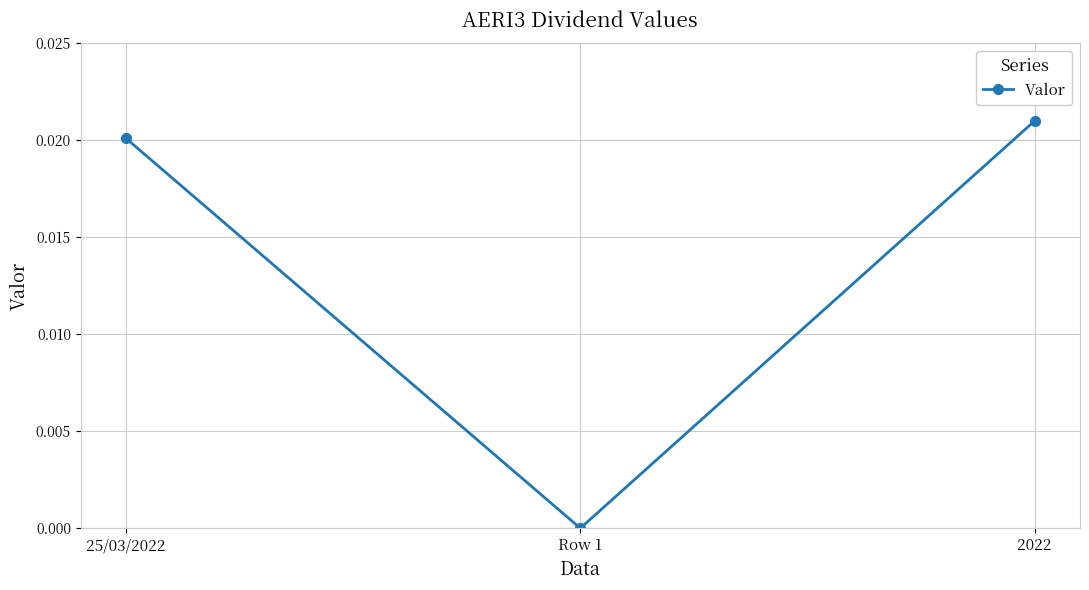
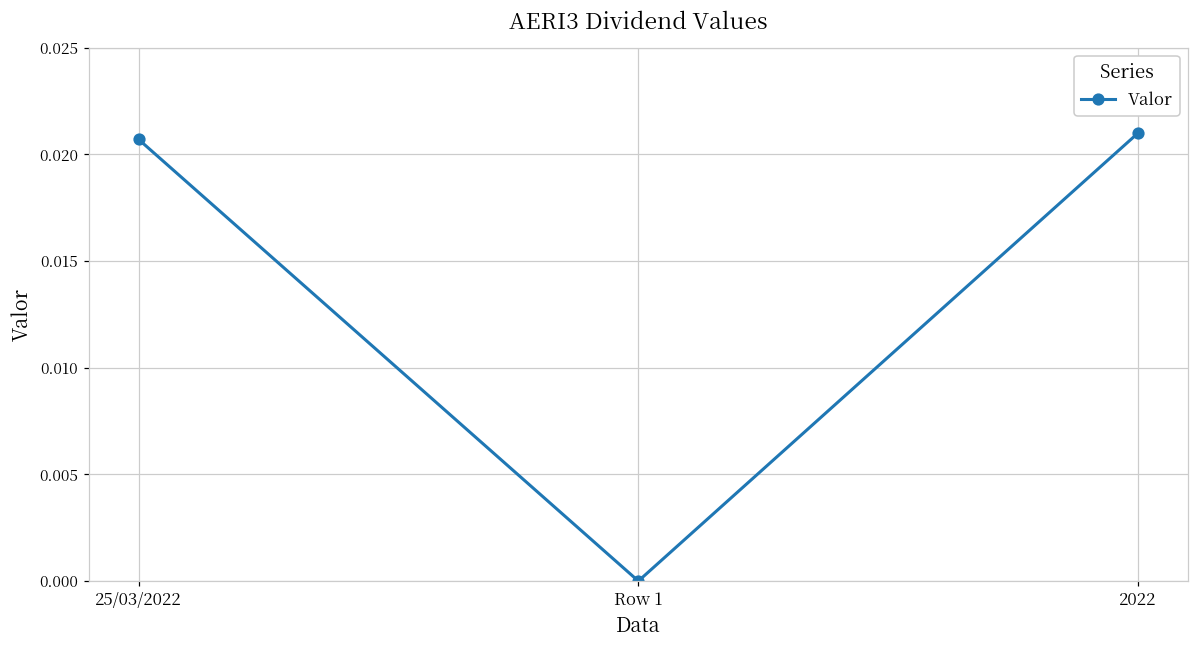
25/03/2022: 0.0201 -> 0.0207
